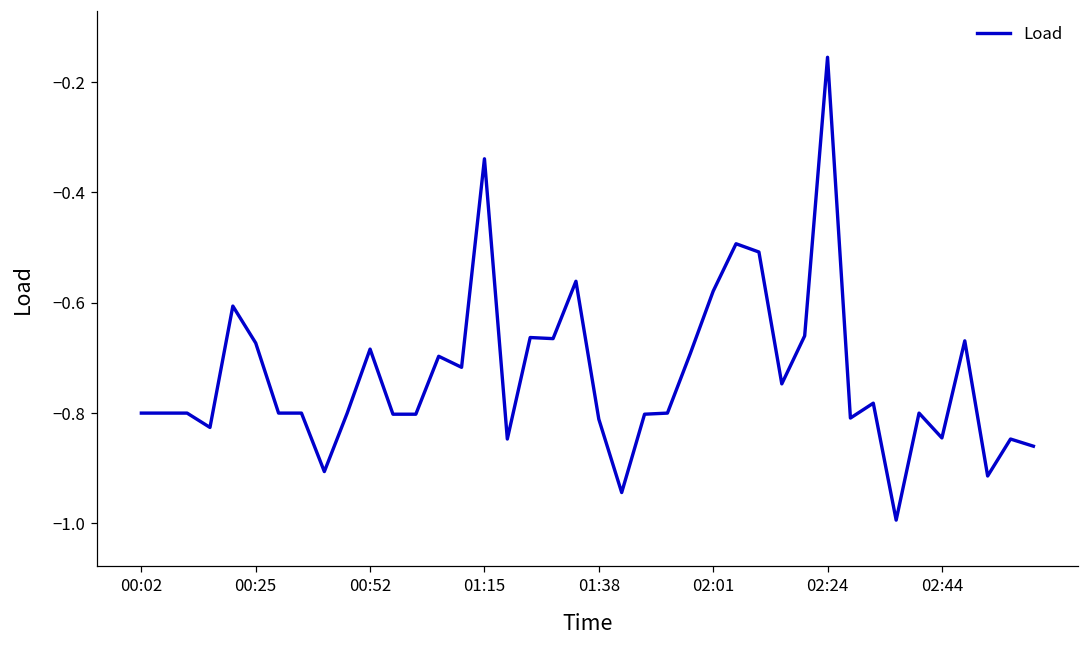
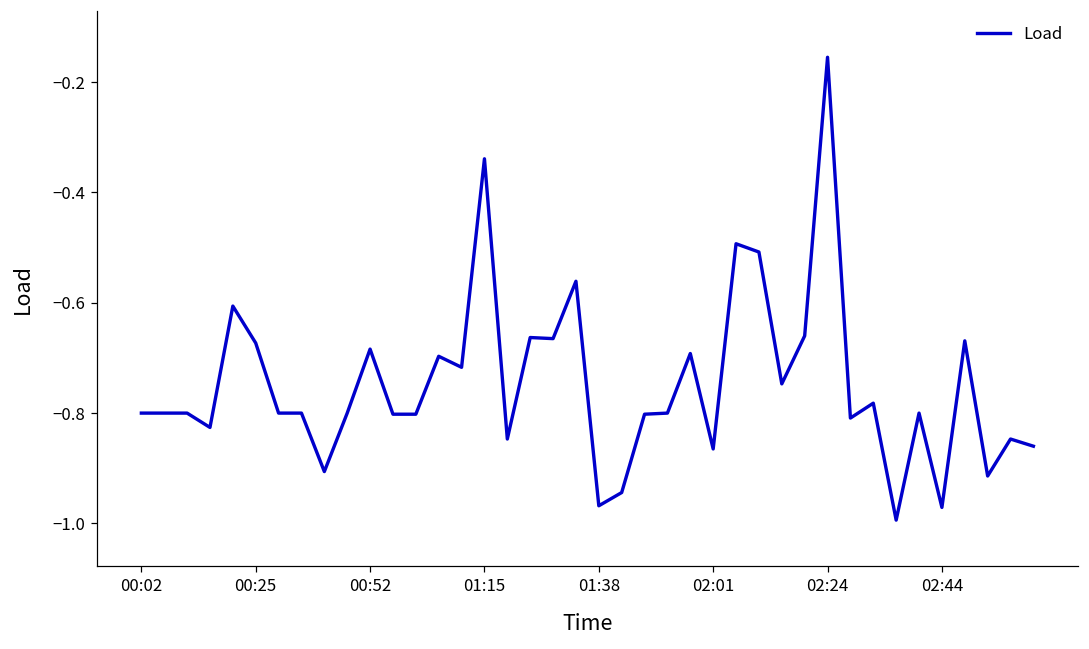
01:38: -0.81 -> -0.97
02:01: -0.58 -> -0.87
02:44: -0.85 -> -0.97
